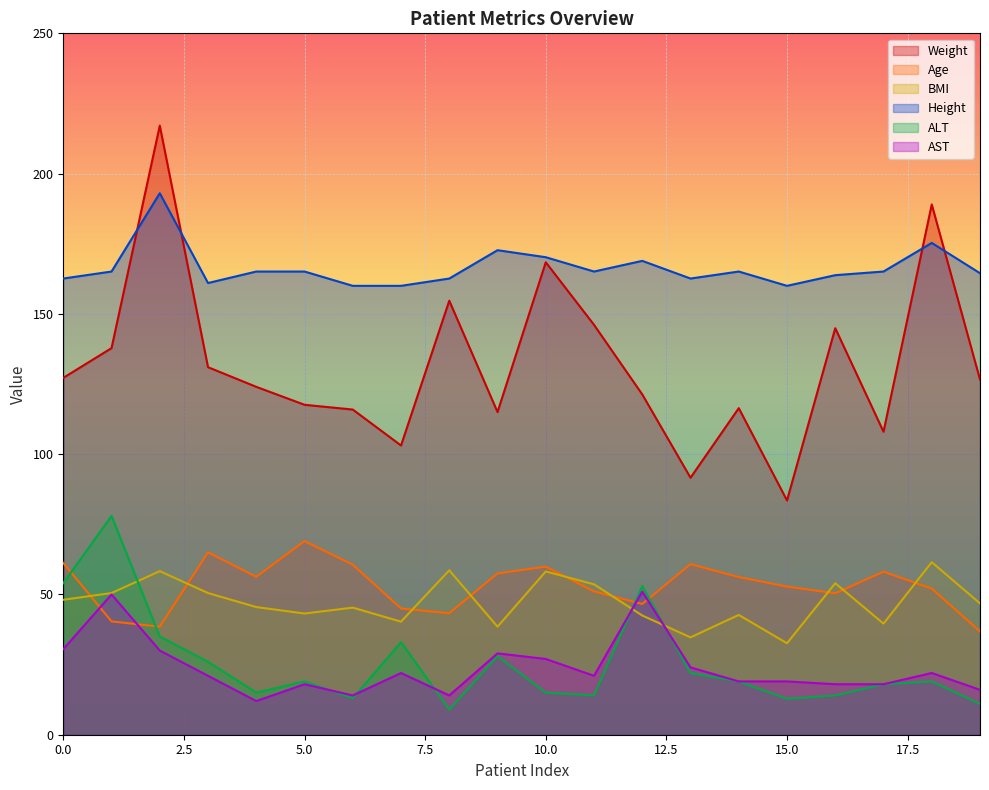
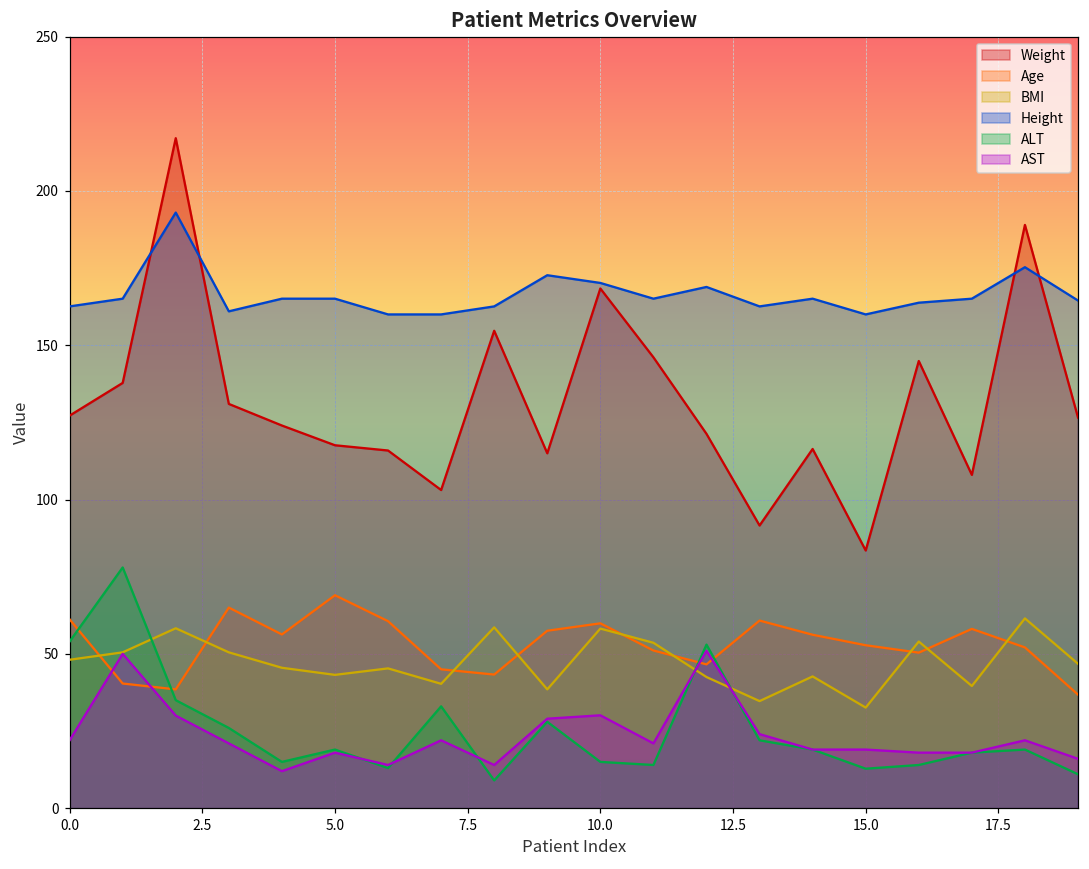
AST, 0.0: 31 -> 22
AST, 10.0: 27 -> 30
